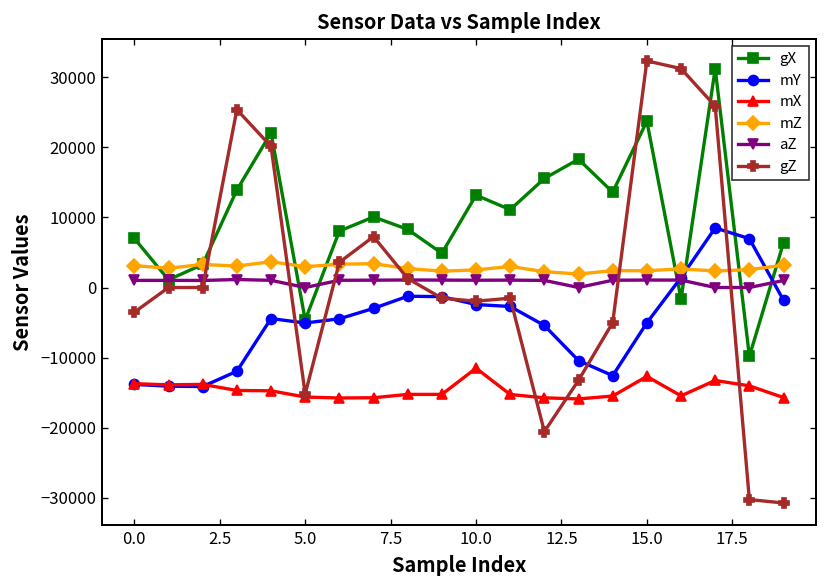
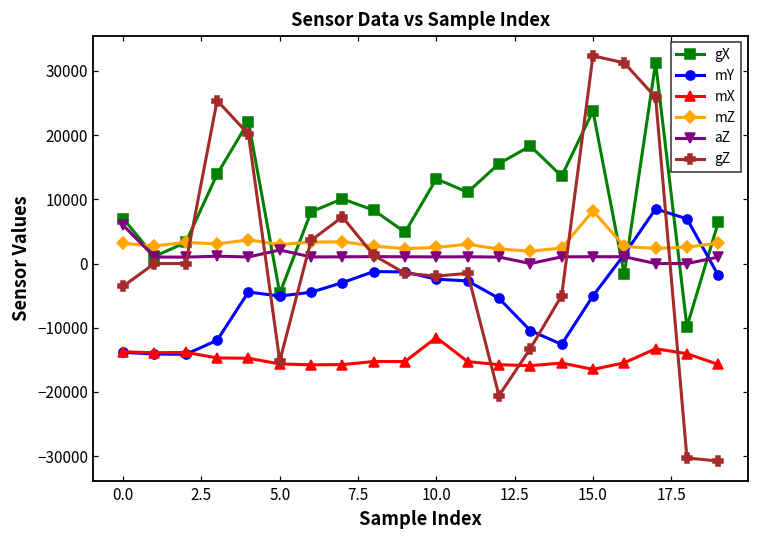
aZ, 0.0: 1000 -> 6000
aZ, 5.0: 0 -> 2000
mX, 15.0: -13000 -> -16000
mZ, 15.0: 2000 -> 8000
